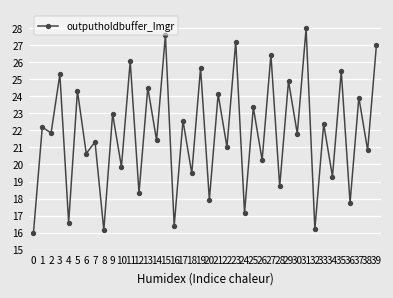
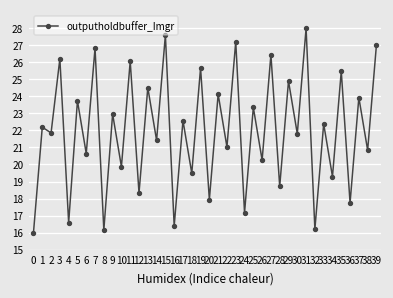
3: 25.3 -> 26.2
5: 24.3 -> 23.7
7: 21.3 -> 26.8
